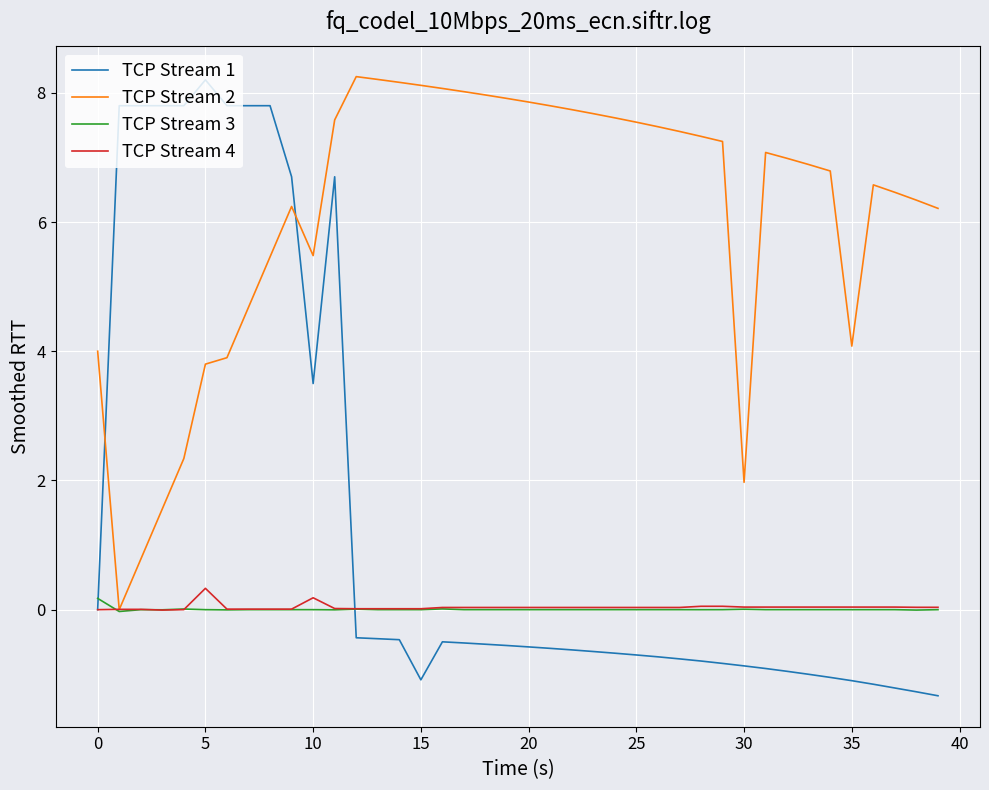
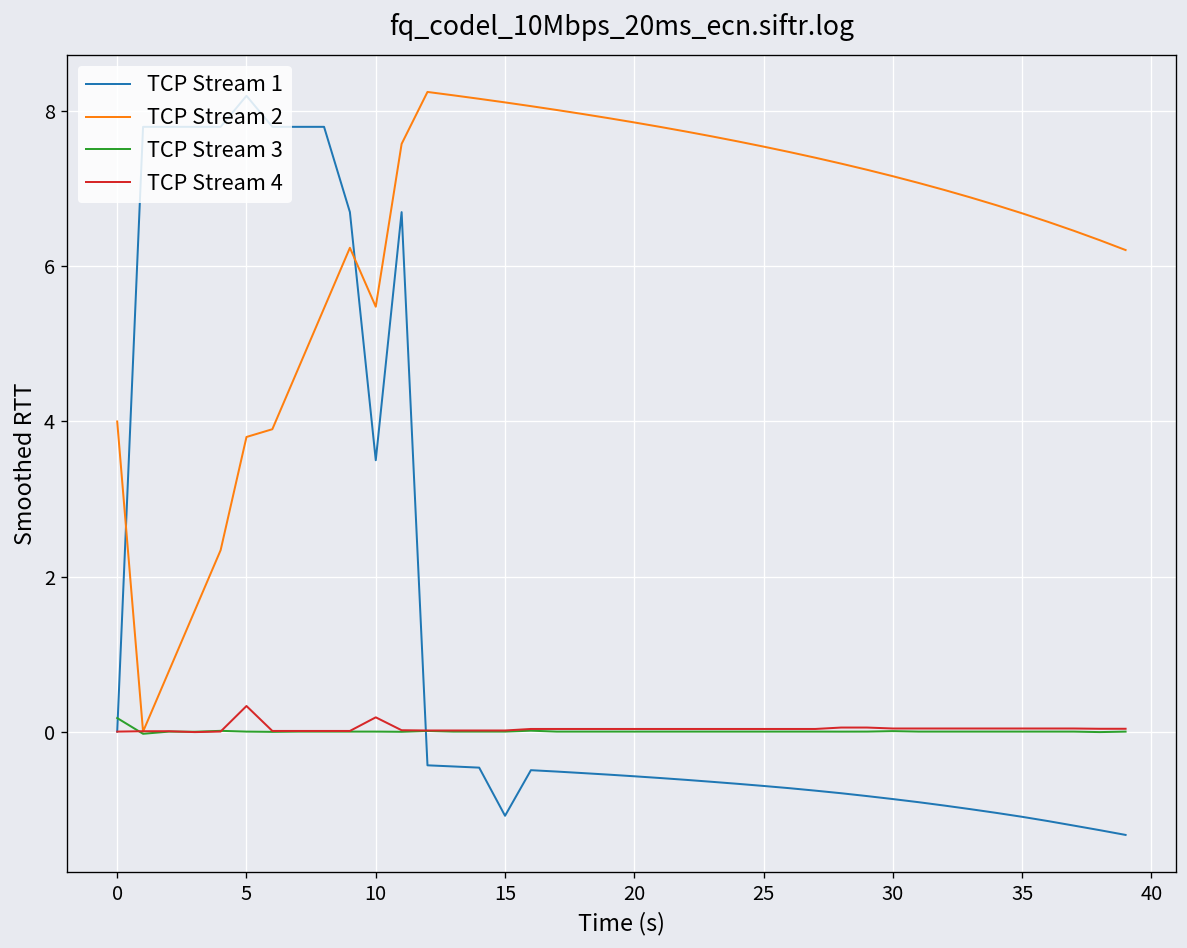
TCP Stream 2, 30: 2.0 -> 7.2
TCP Stream 2, 35: 4.1 -> 6.7
